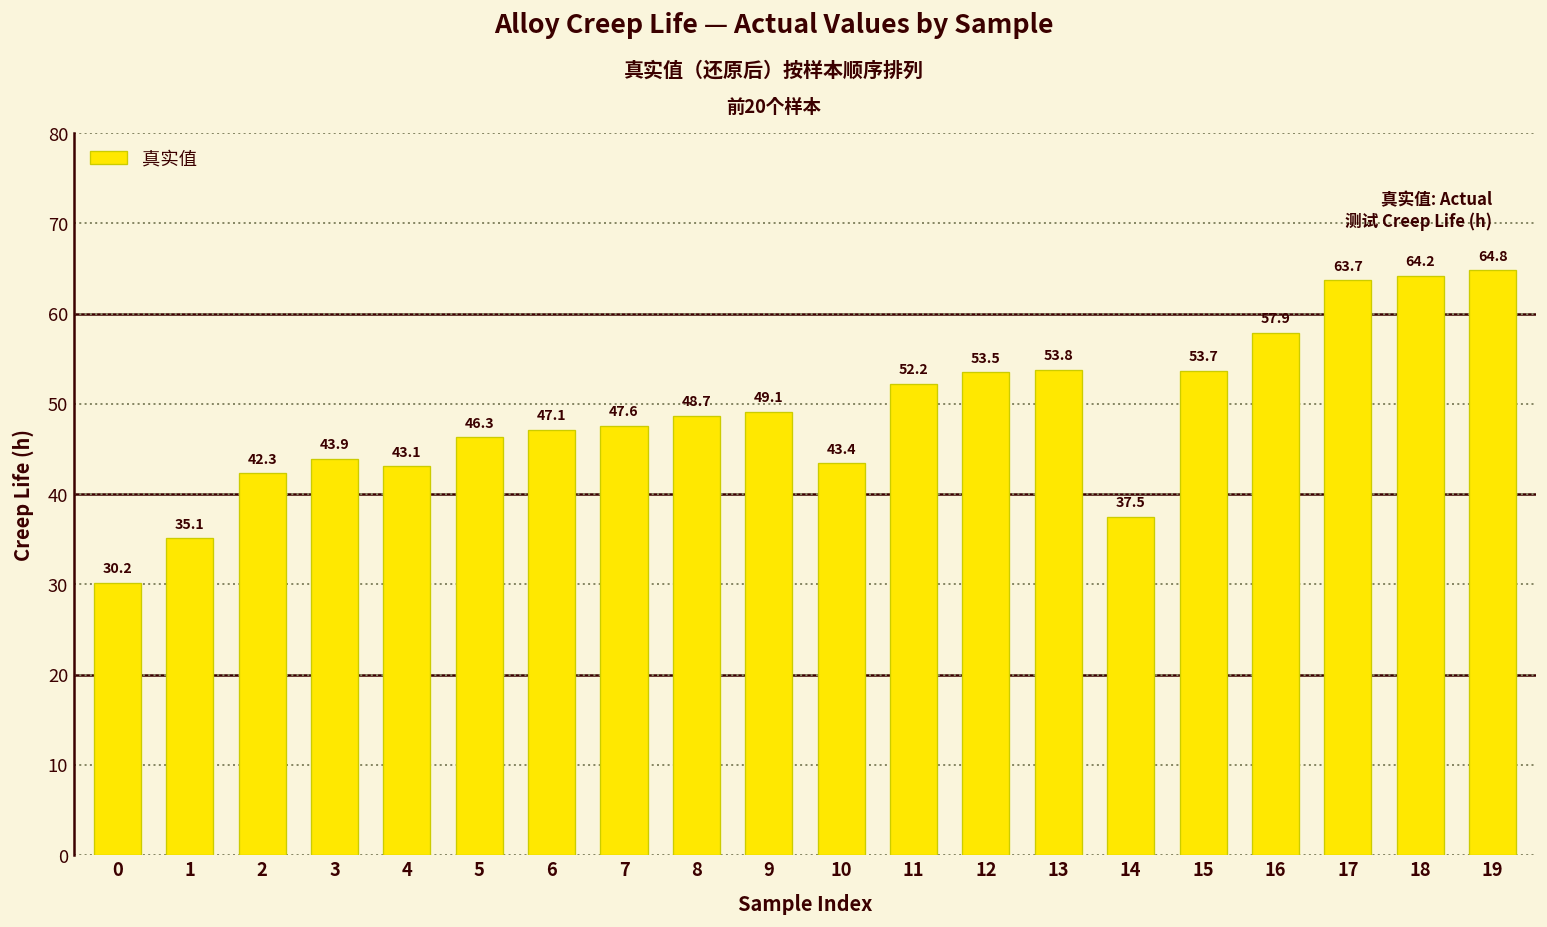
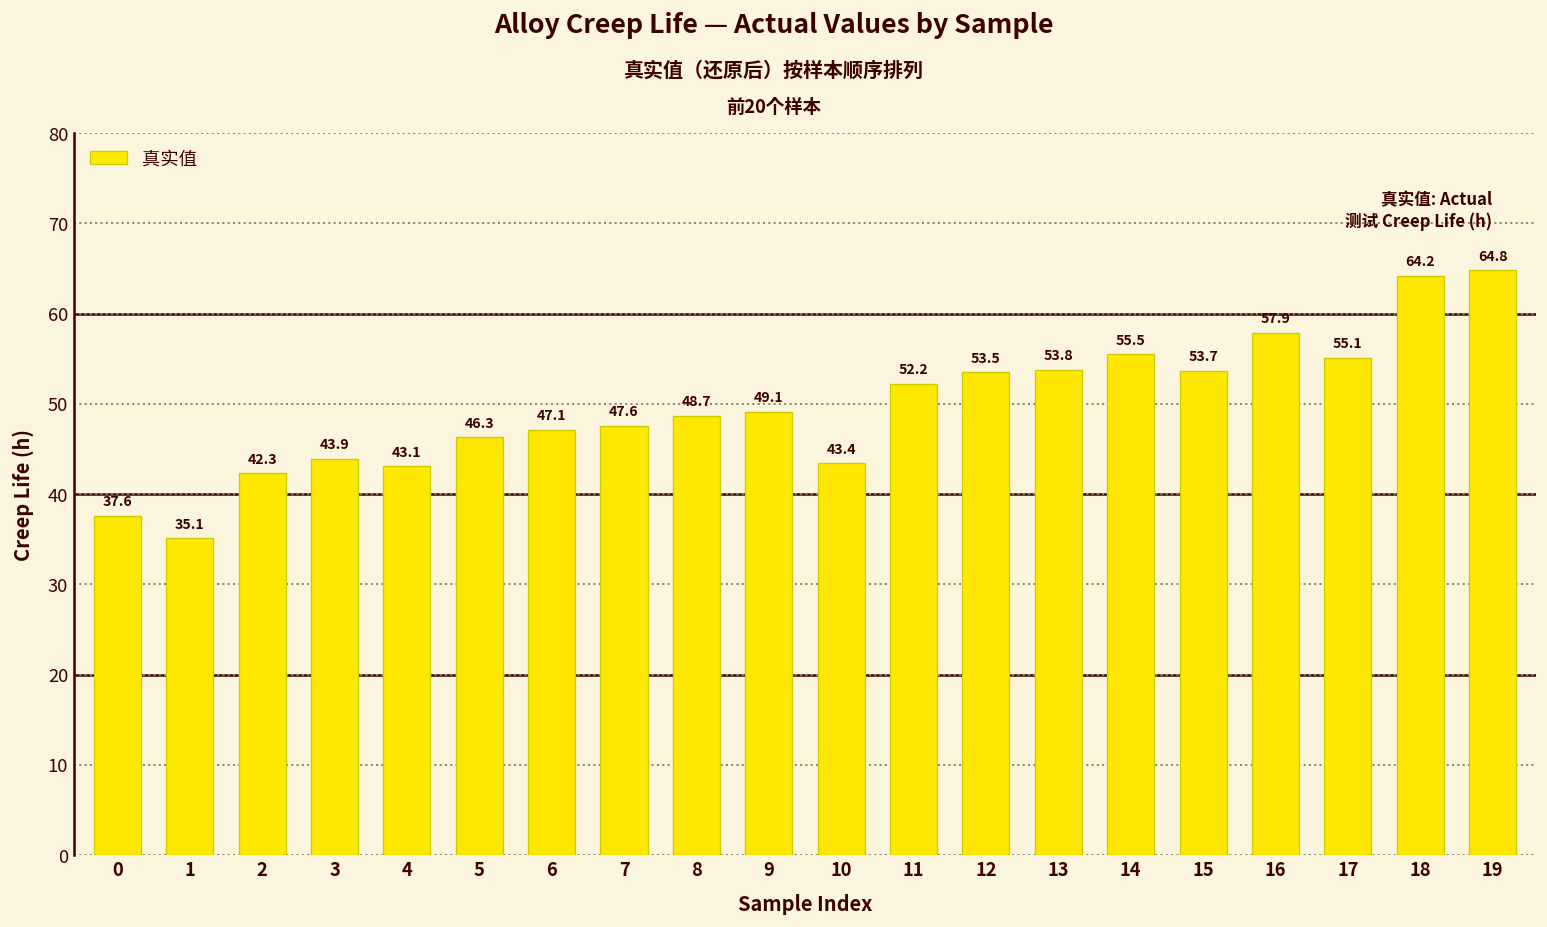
0: 30.2 -> 37.6
14: 37.5 -> 55.5
17: 63.7 -> 55.1
